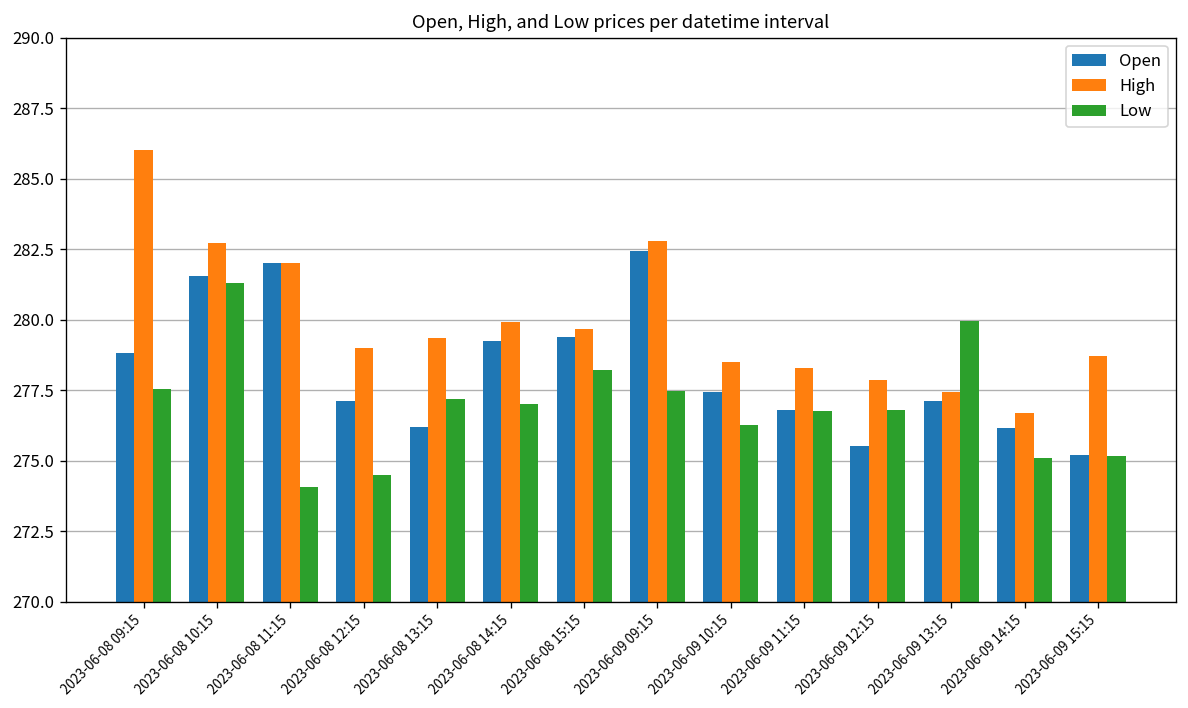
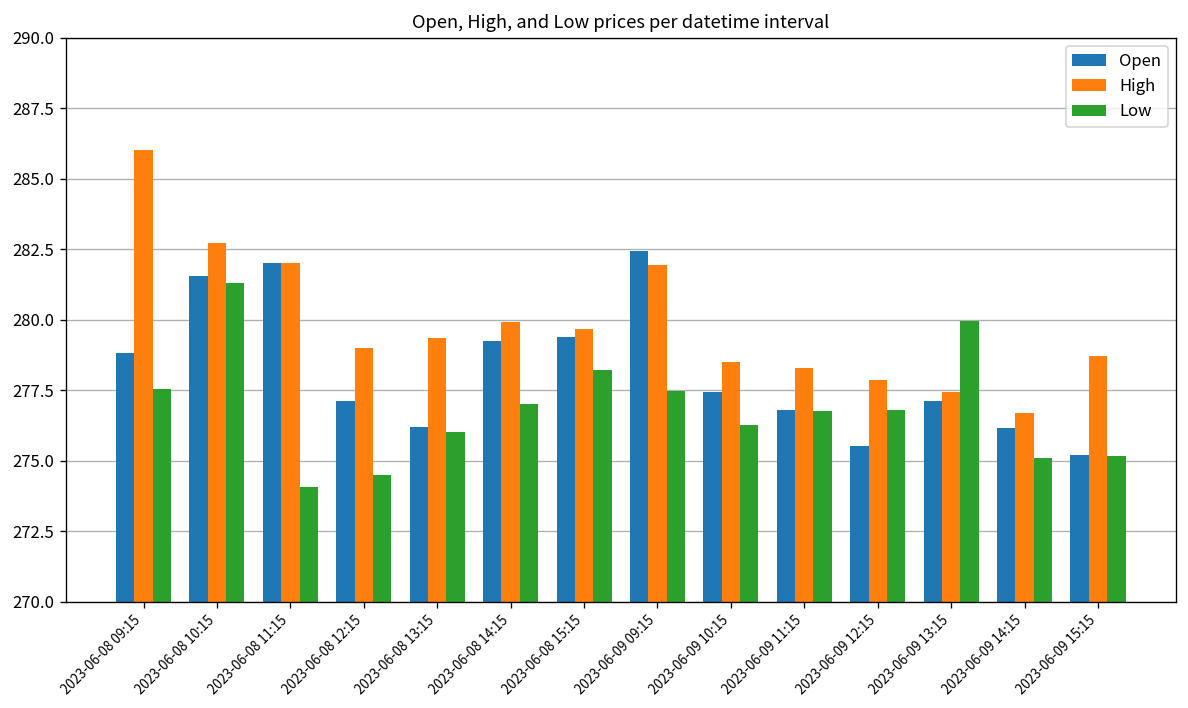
Low, 2023-06-08 13:15: 277.2 -> 276.0
High, 2023-06-09 09:15: 282.8 -> 281.9
